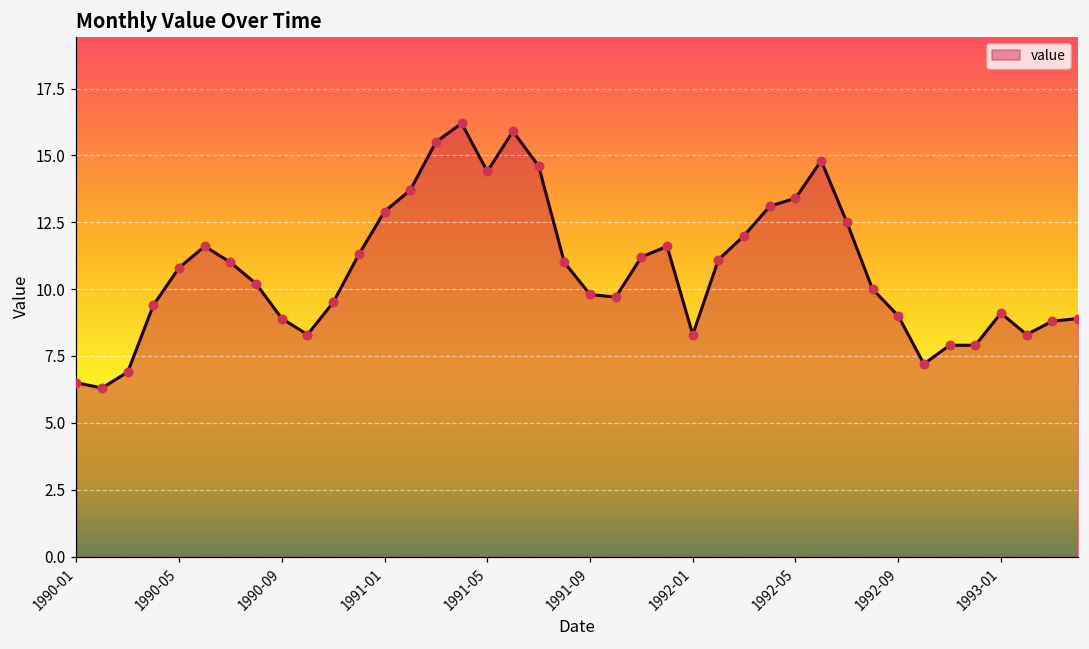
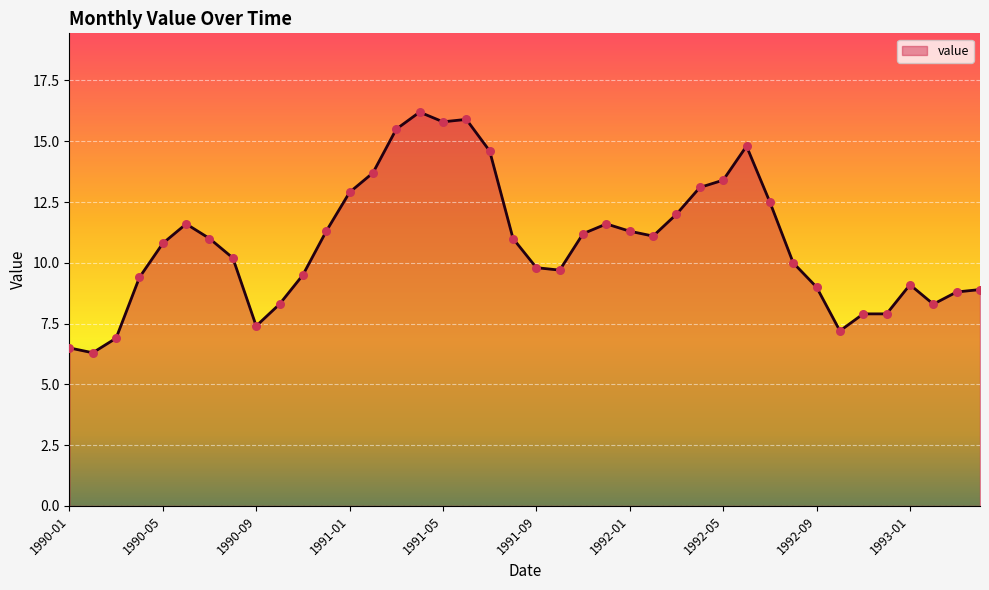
1990-09: 8.9 -> 7.4
1991-05: 14.4 -> 15.8
1992-01: 8.3 -> 11.3
